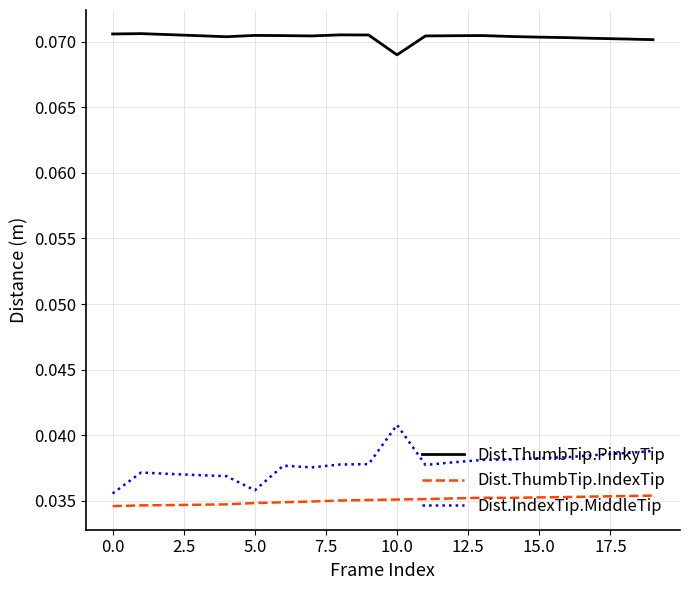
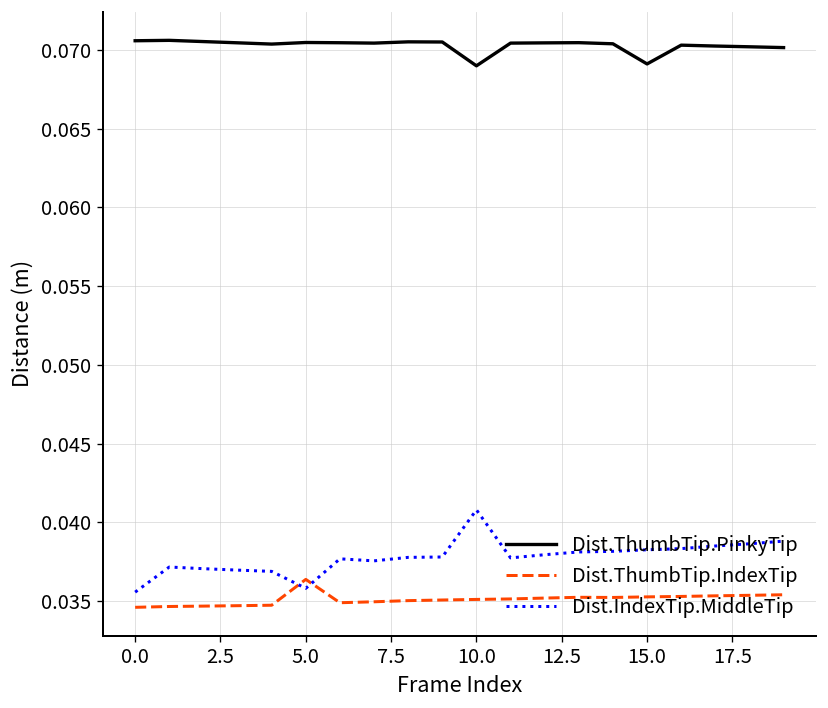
Dist.ThumbTip.IndexTip, 5.0: 0.0348 -> 0.0364
Dist.ThumbTip.PinkyTip, 15.0: 0.0703 -> 0.0691
